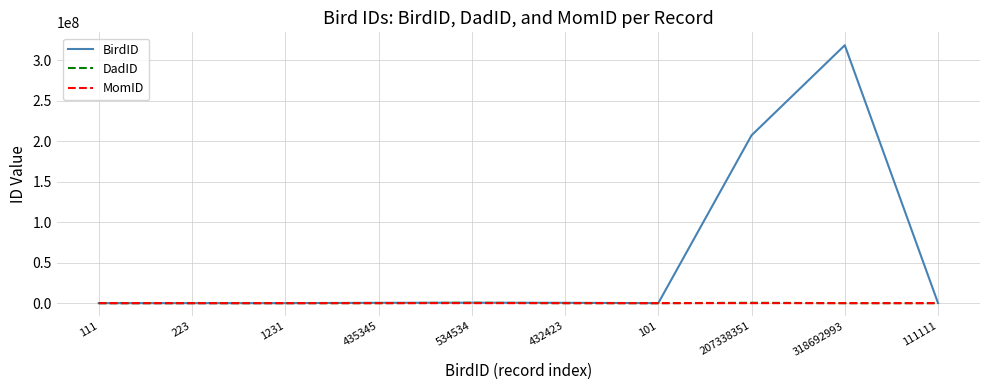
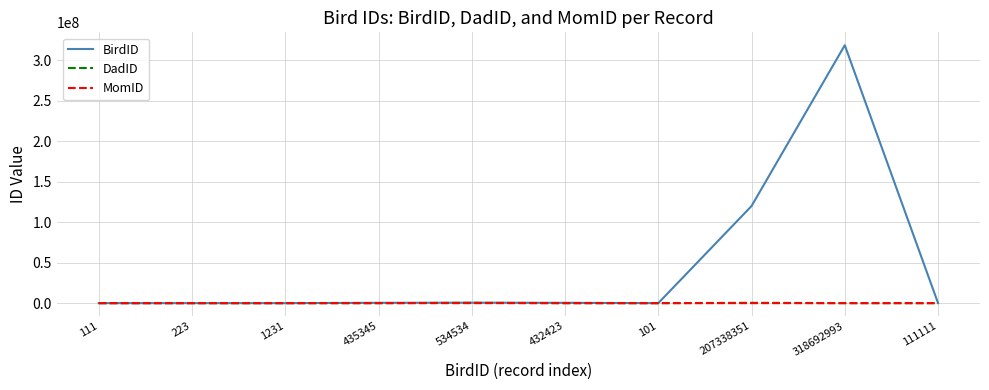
BirdID, 207338351: 210000000 -> 120000000
